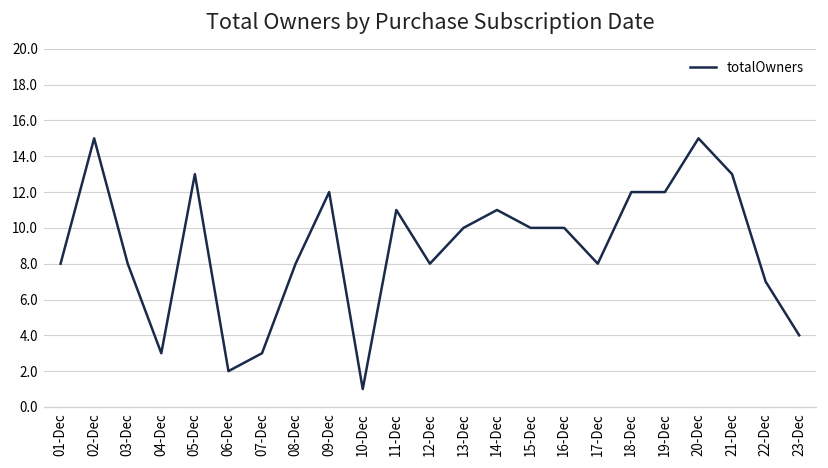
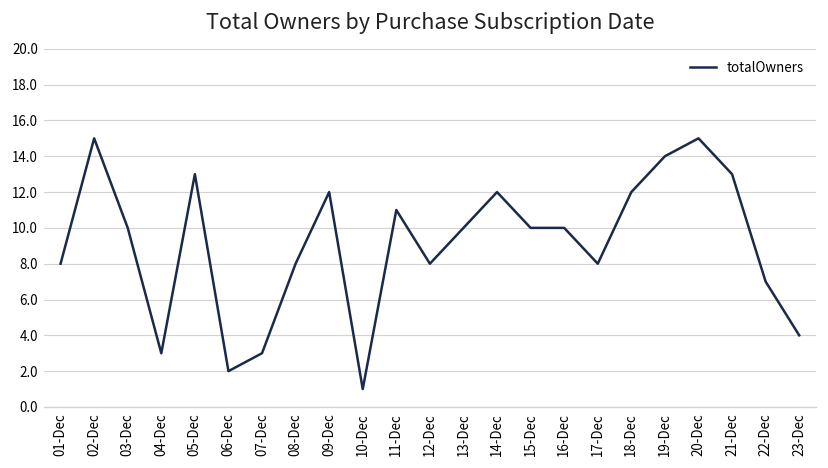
03-Dec: 8 -> 10
14-Dec: 11 -> 12
19-Dec: 12 -> 14
